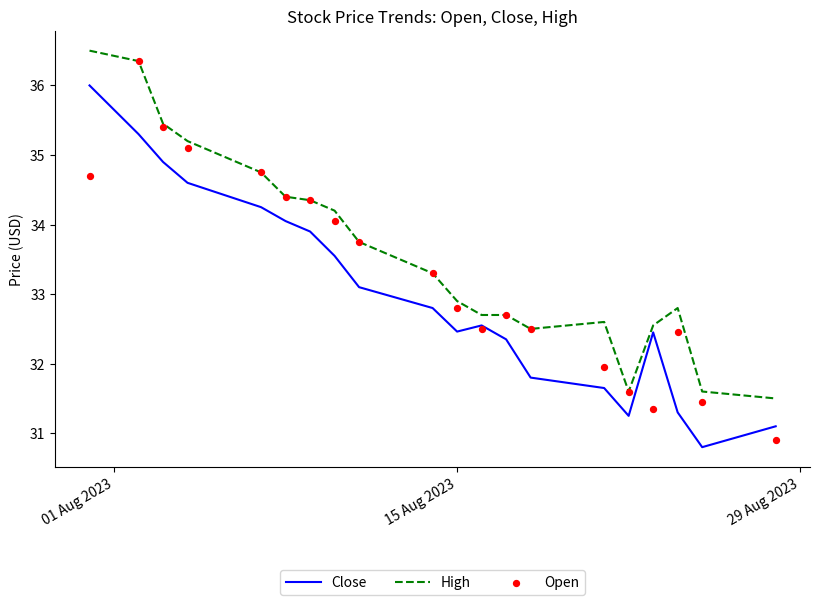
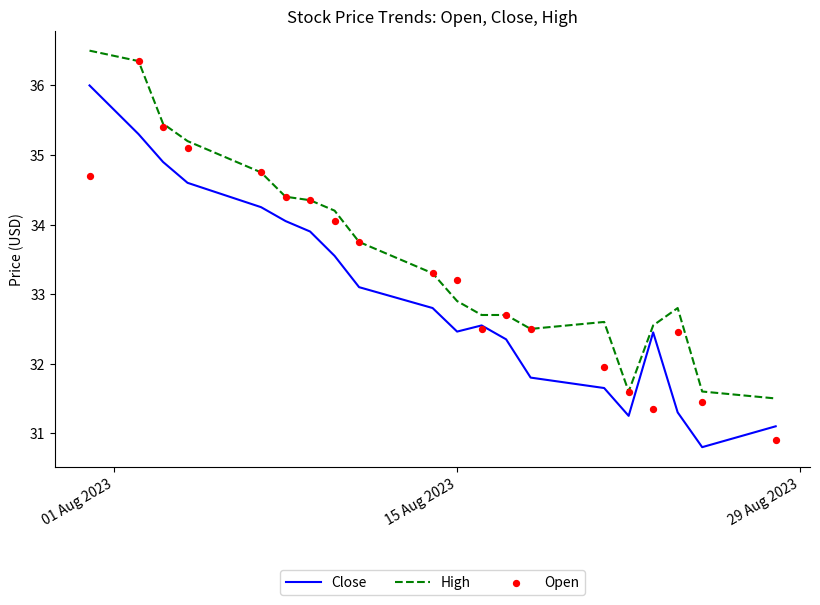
Open, 15 Aug 2023: 32.8 -> 33.2
